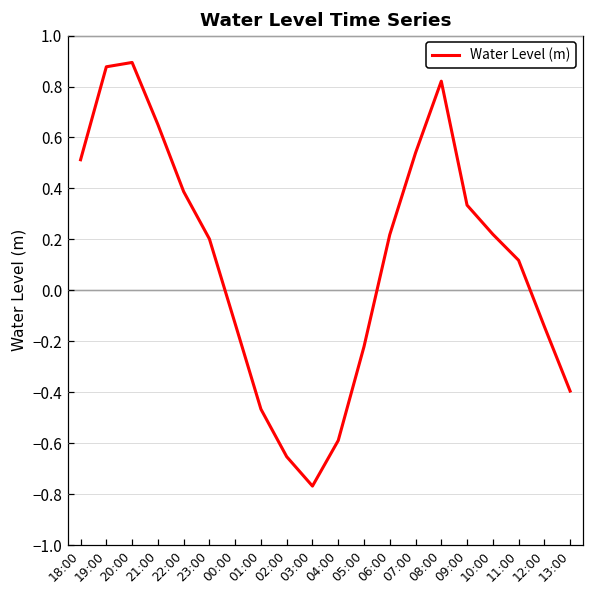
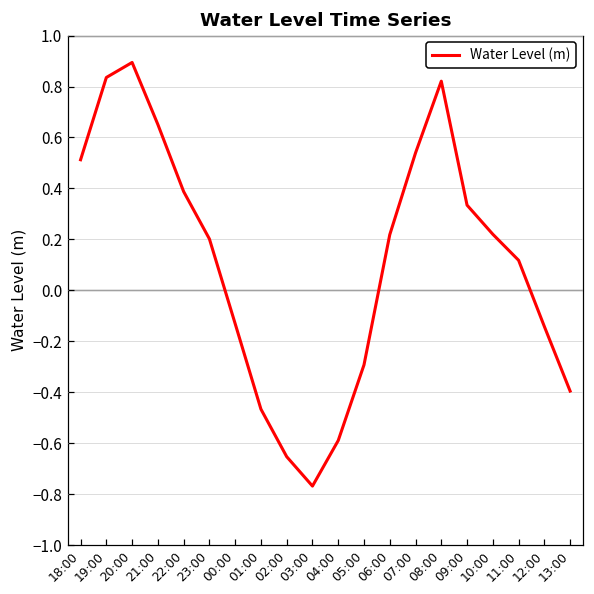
19:00: 0.88 -> 0.84
05:00: -0.22 -> -0.29
